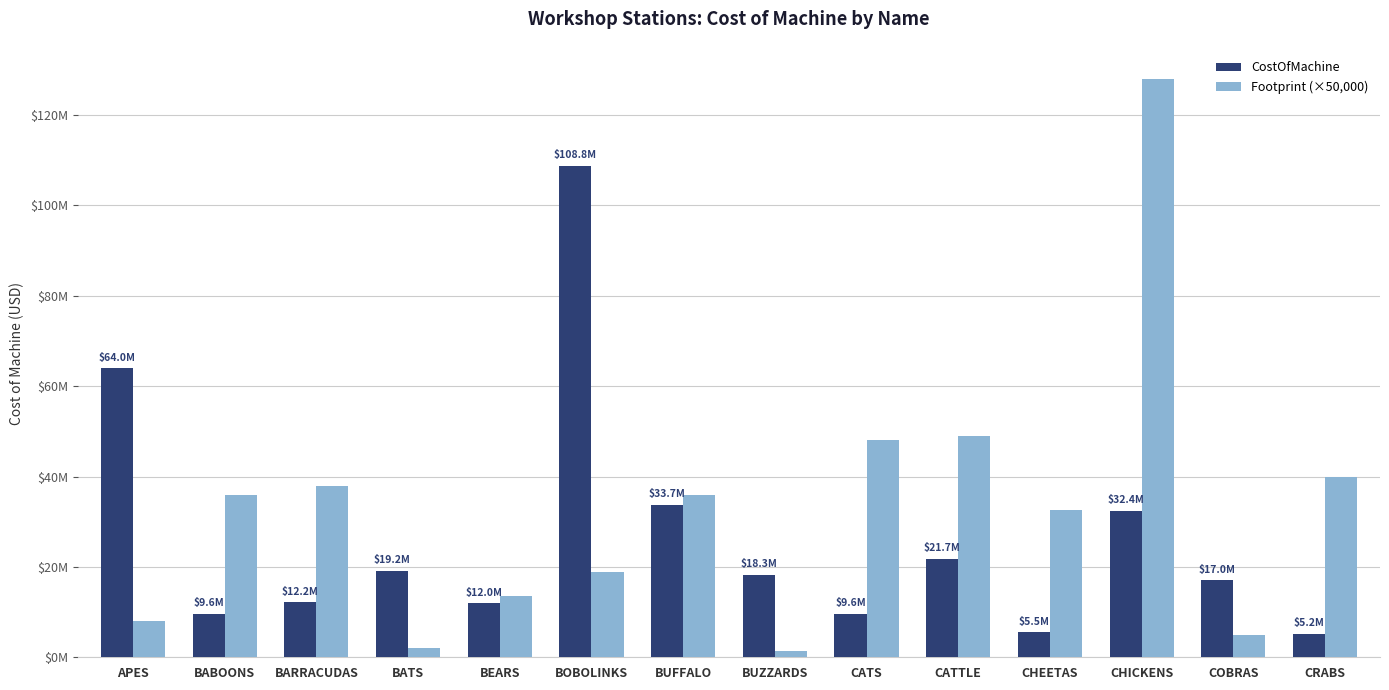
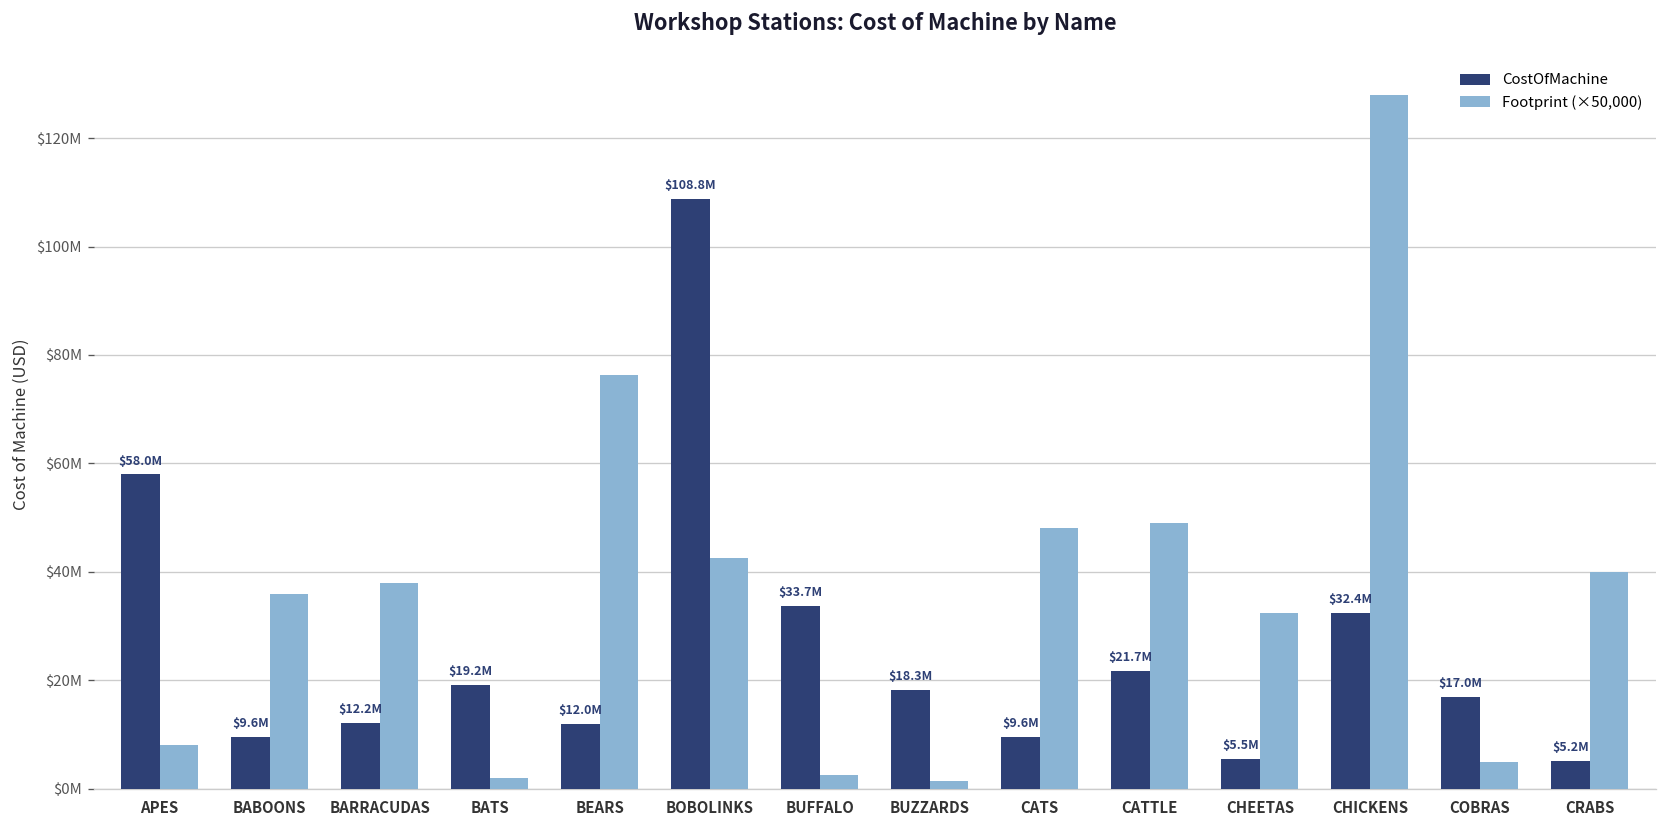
CostOfMachine, APES: $64.0M -> $58.0M
Footprint (×50,000), BEARS: $14000000 -> $76000000
Footprint (×50,000), BOBOLINKS: $19000000 -> $43000000
Footprint (×50,000), BUFFALO: $36000000 -> $3000000
